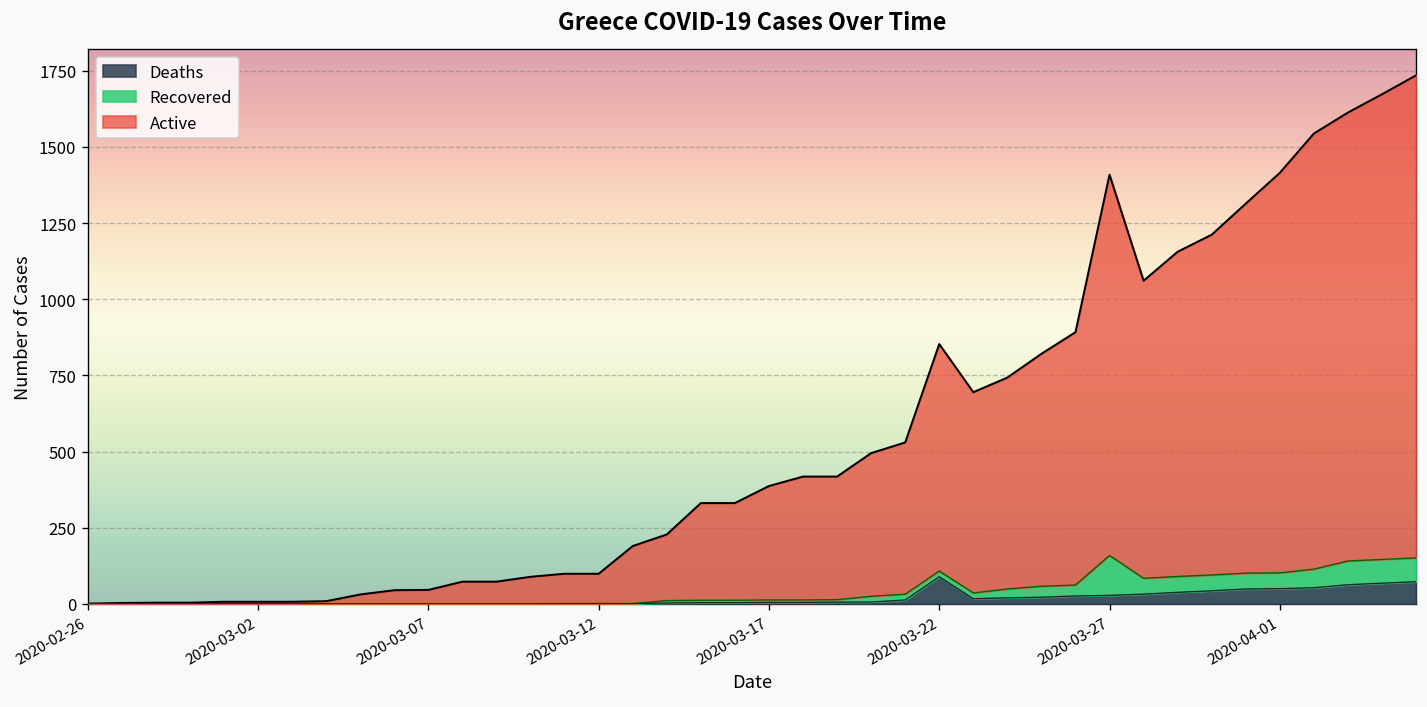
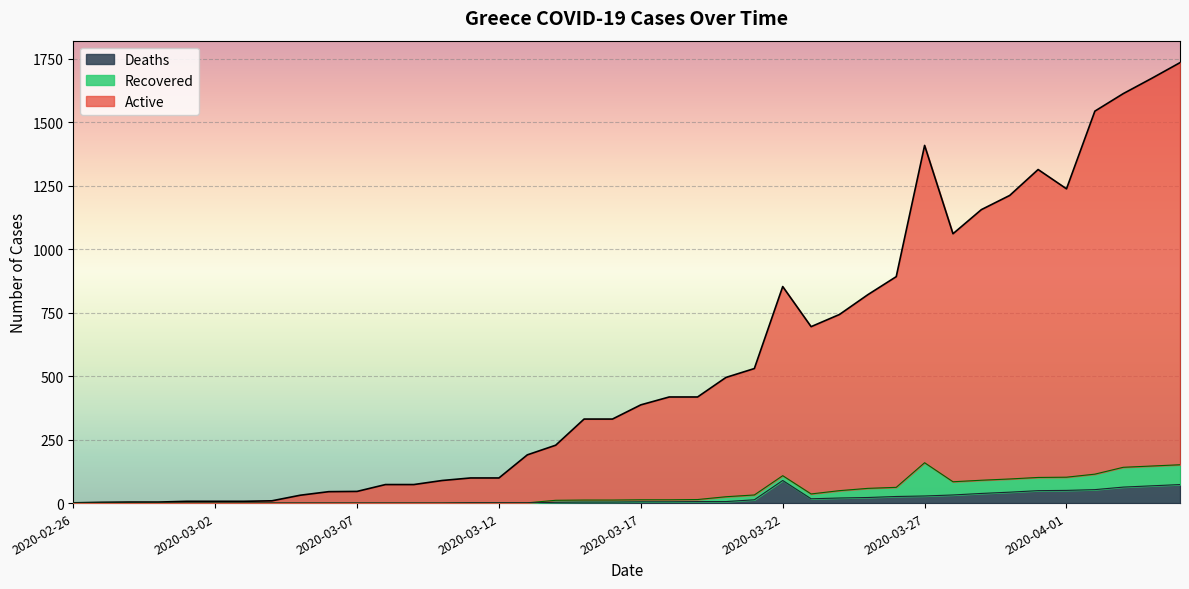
Active, 2020-04-01: 1310 -> 1140
